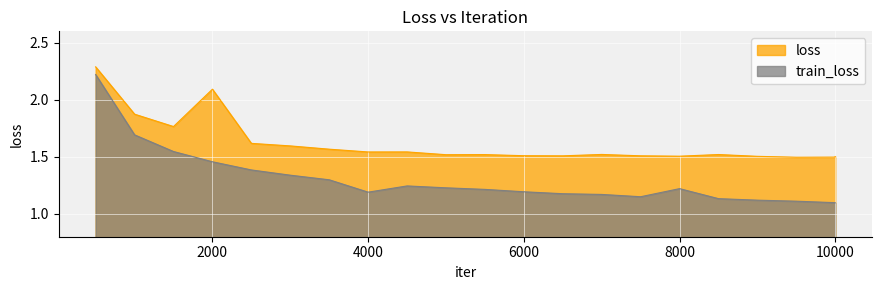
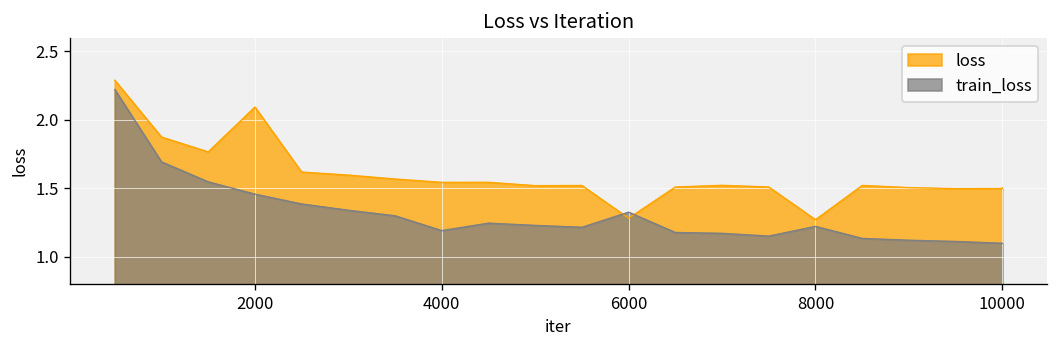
loss, 6000: 1.51 -> 1.28
train_loss, 6000: 1.19 -> 1.33
loss, 8000: 1.51 -> 1.27
